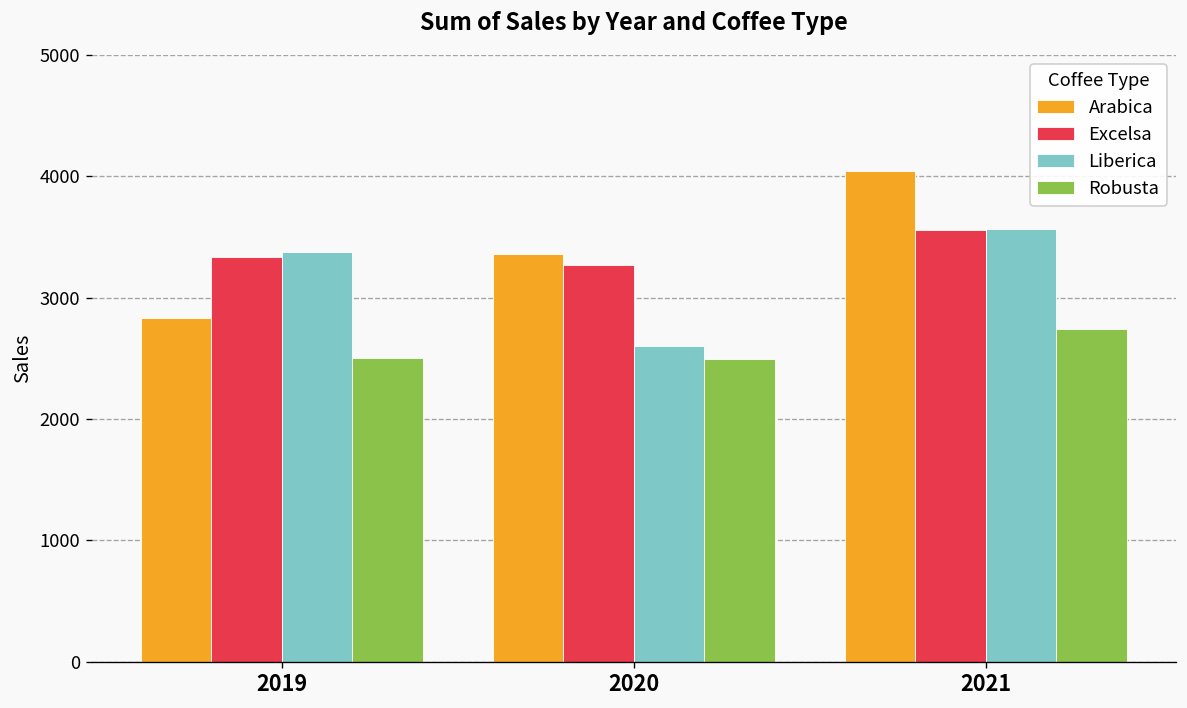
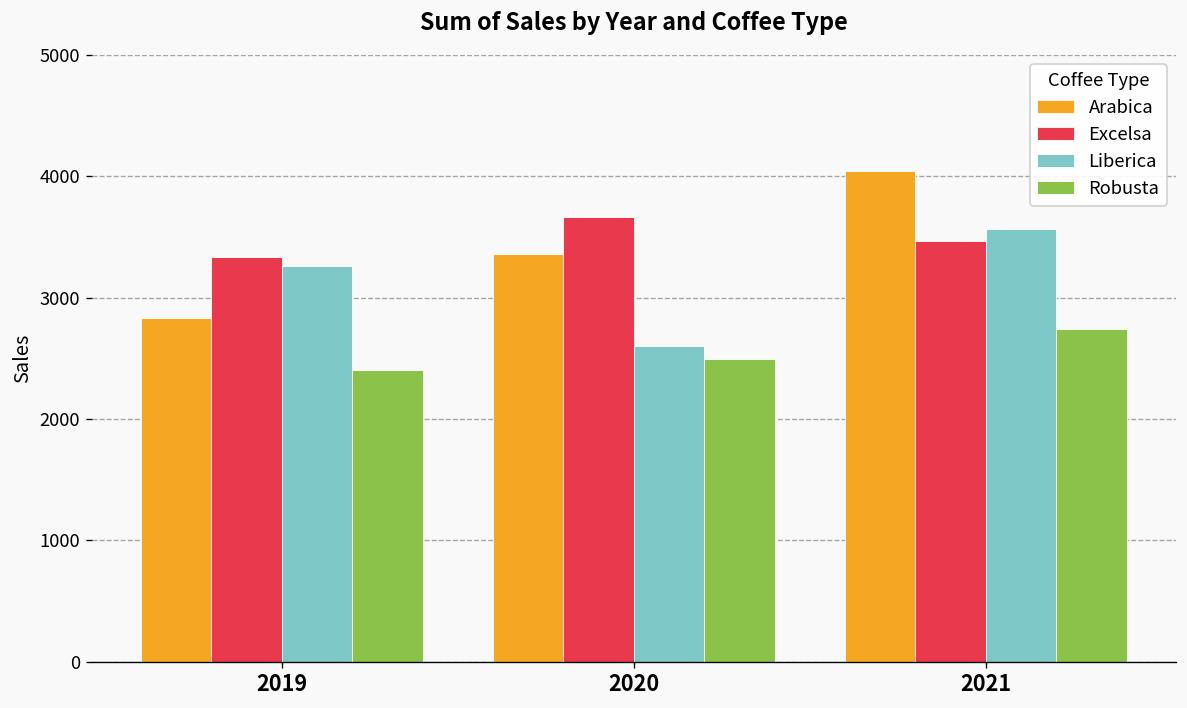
Liberica, 2019: 3380 -> 3260
Robusta, 2019: 2500 -> 2400
Excelsa, 2020: 3270 -> 3660
Excelsa, 2021: 3560 -> 3470
